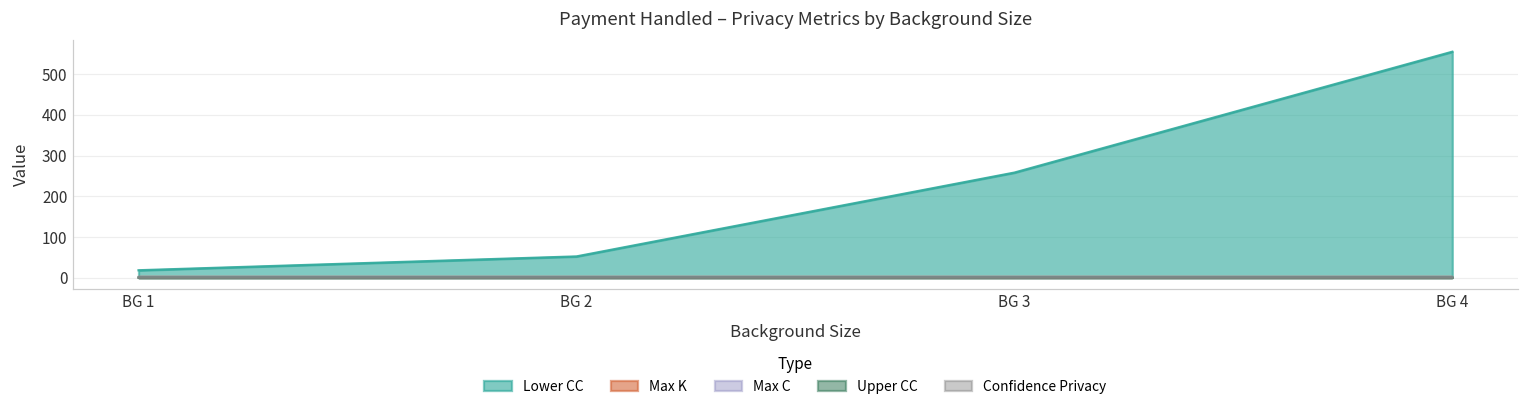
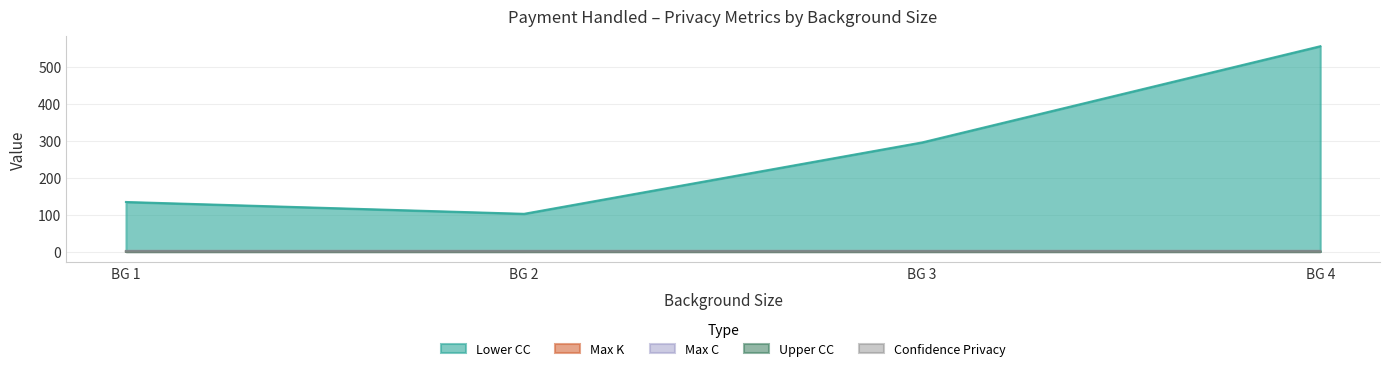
Lower CC, BG 1: 20 -> 130
Lower CC, BG 2: 50 -> 100
Lower CC, BG 3: 260 -> 300
